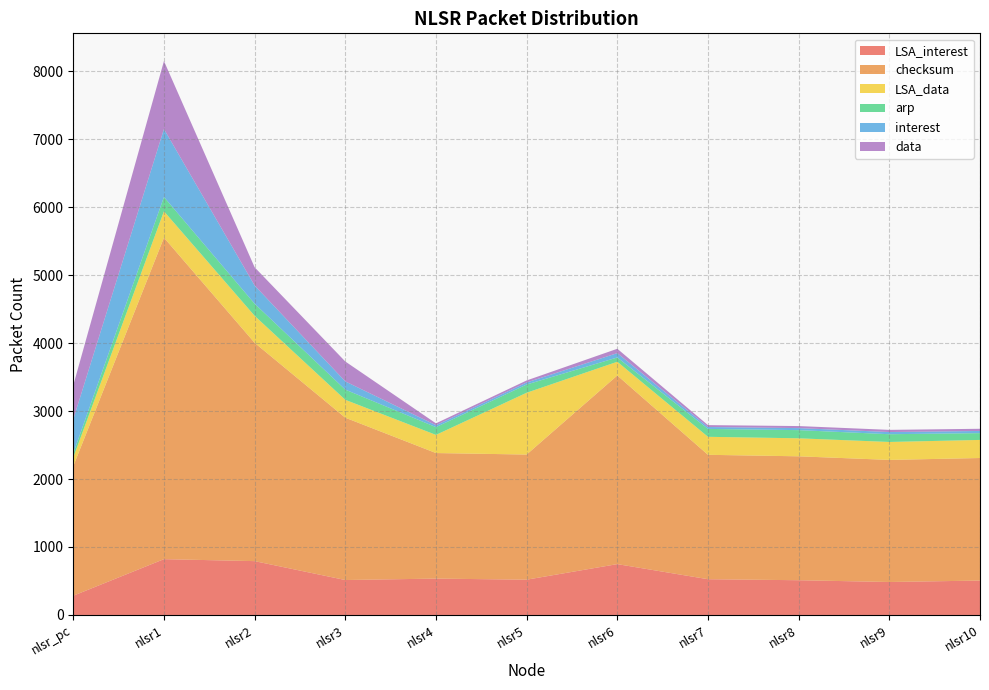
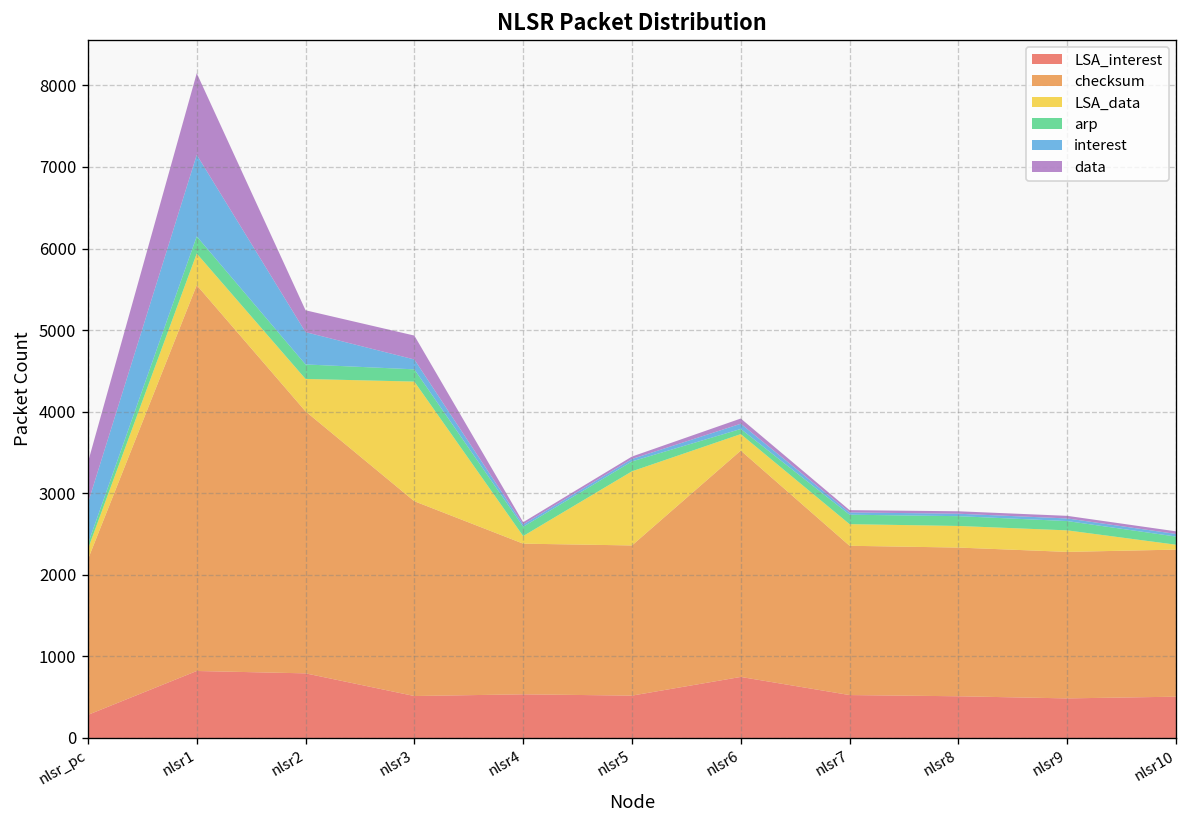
interest, nlsr2: 300 -> 400
LSA_data, nlsr3: 300 -> 1500
LSA_data, nlsr4: 300 -> 100
LSA_data, nlsr10: 300 -> 100
